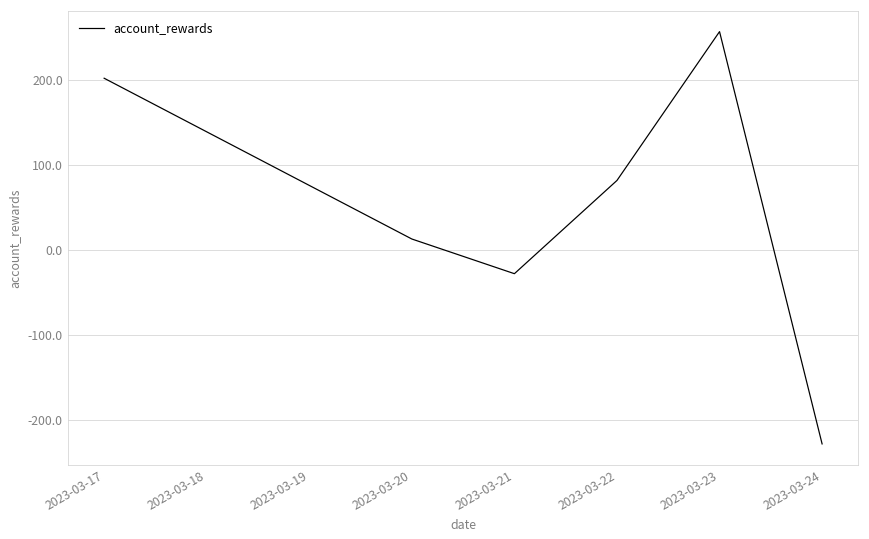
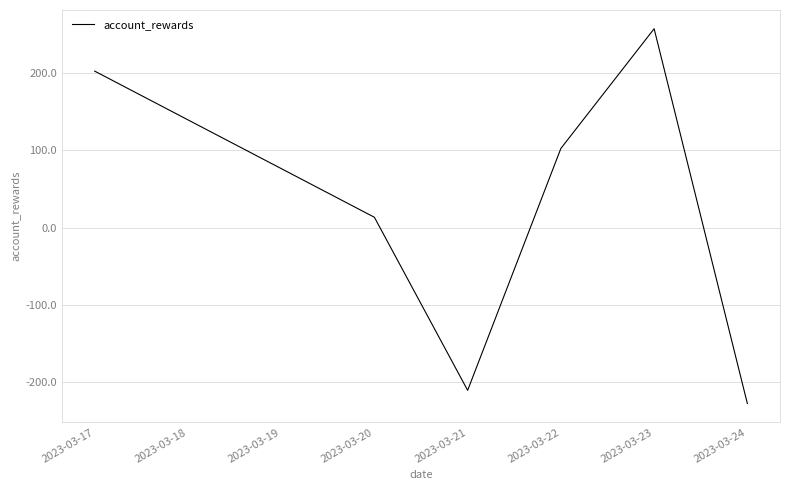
2023-03-21: -30 -> -210
2023-03-22: 80 -> 100
